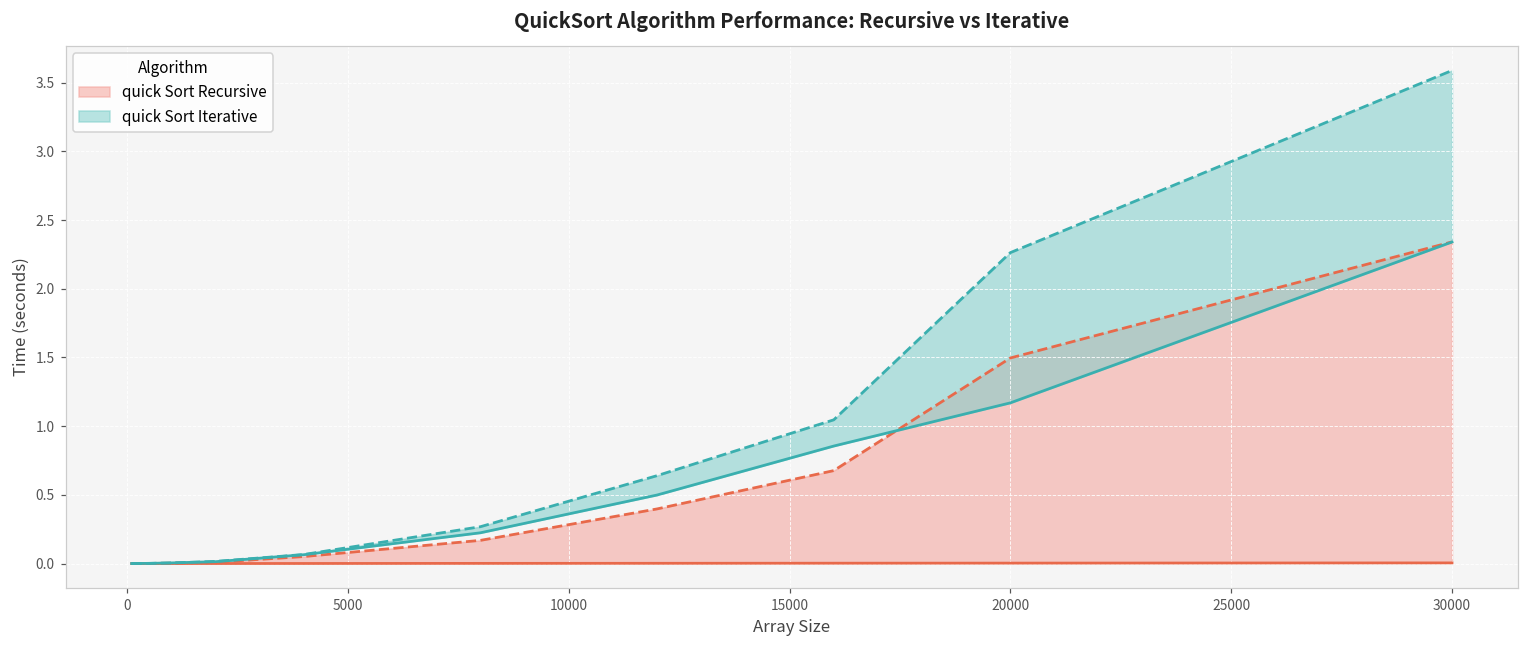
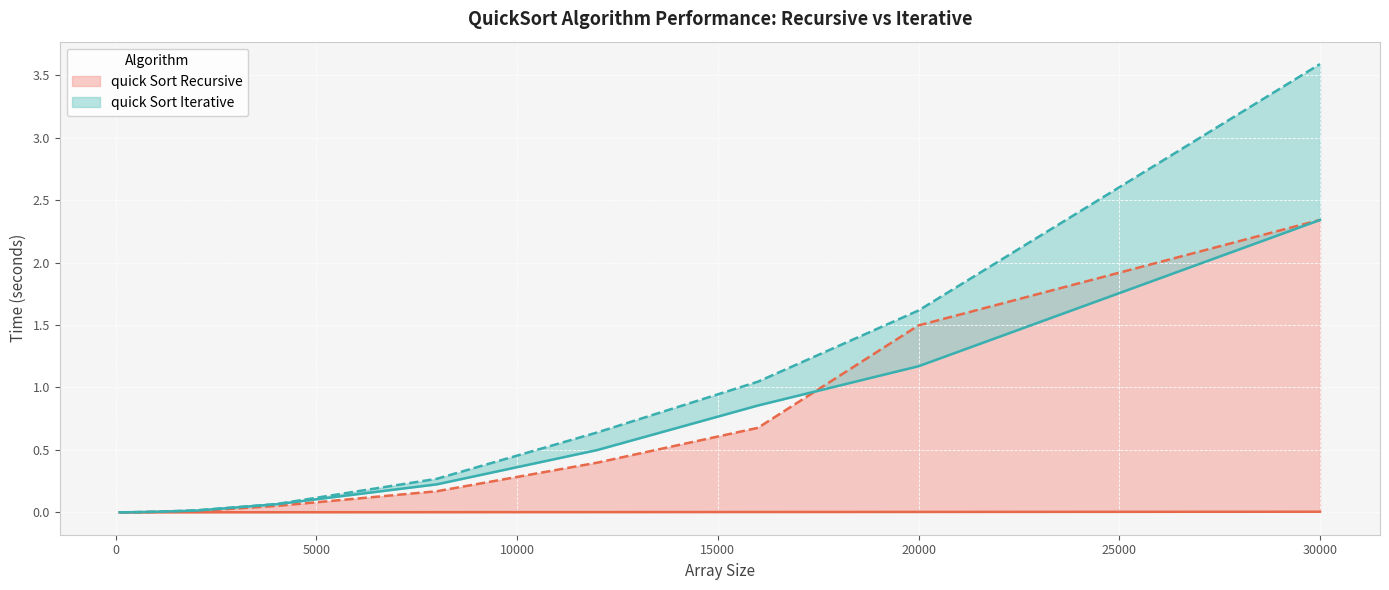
quick Sort Iterative, 20000: 2.26 -> 1.62
